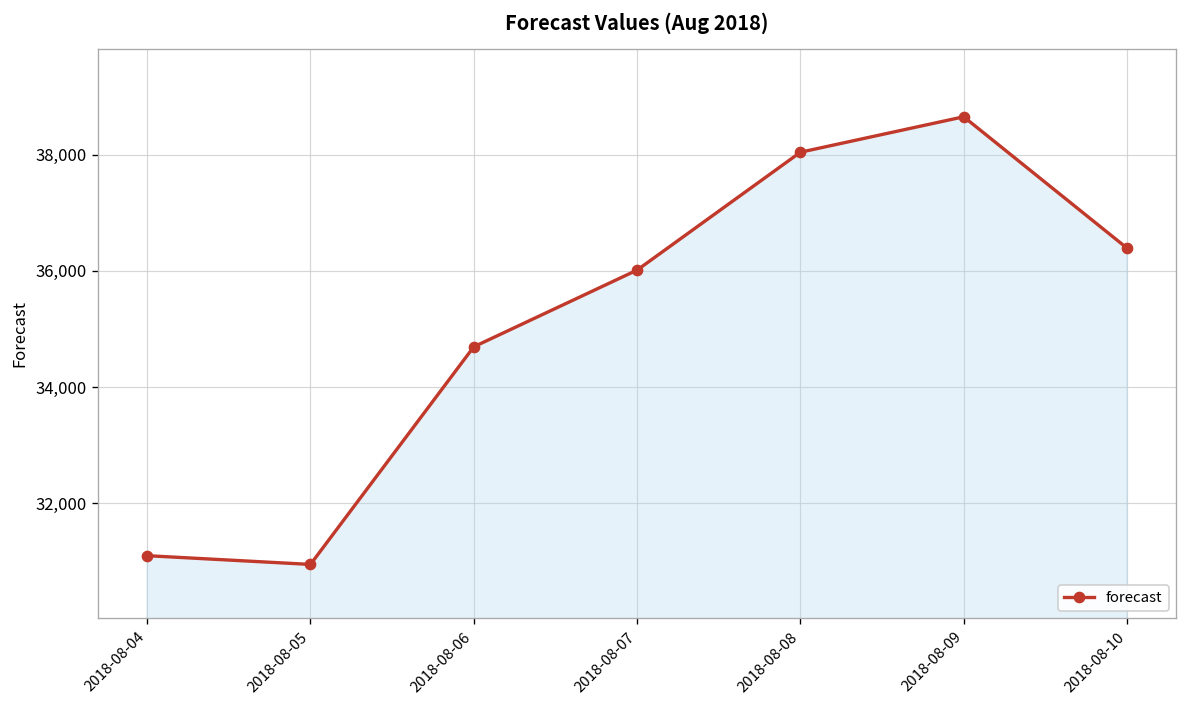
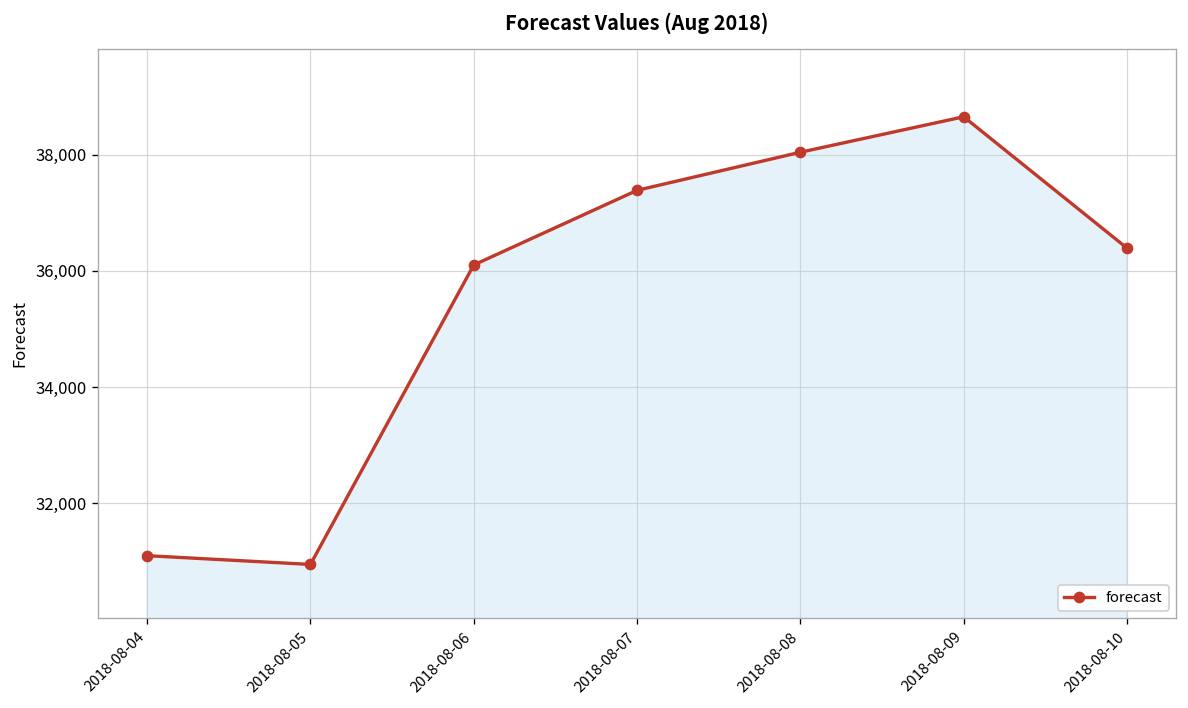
2018-08-06: 34,700 -> 36,100
2018-08-07: 36,000 -> 37,400
